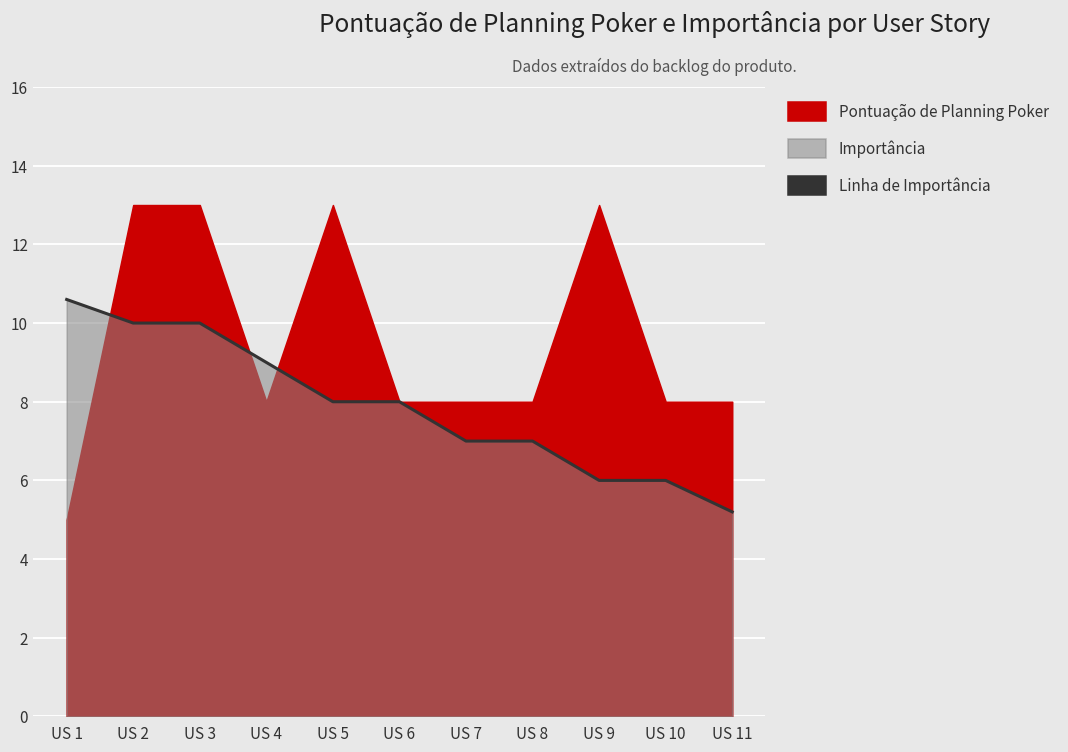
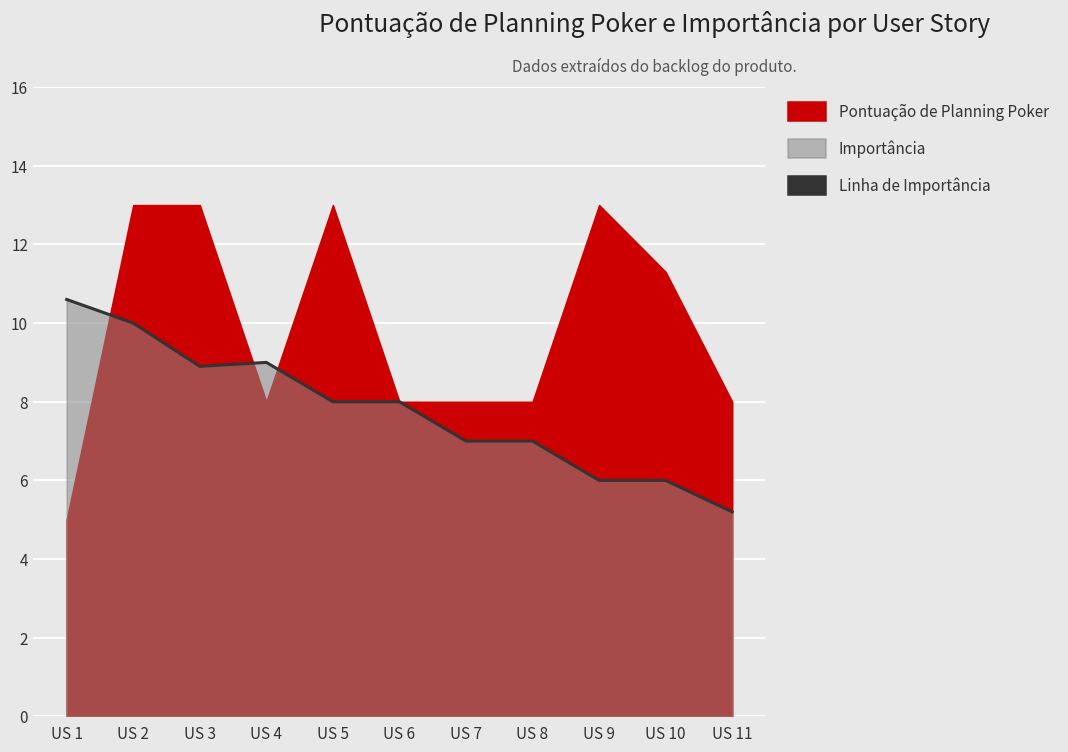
Importância, US 3: 10.0 -> 8.9
Pontuação de Planning Poker, US 10: 8.0 -> 11.3
